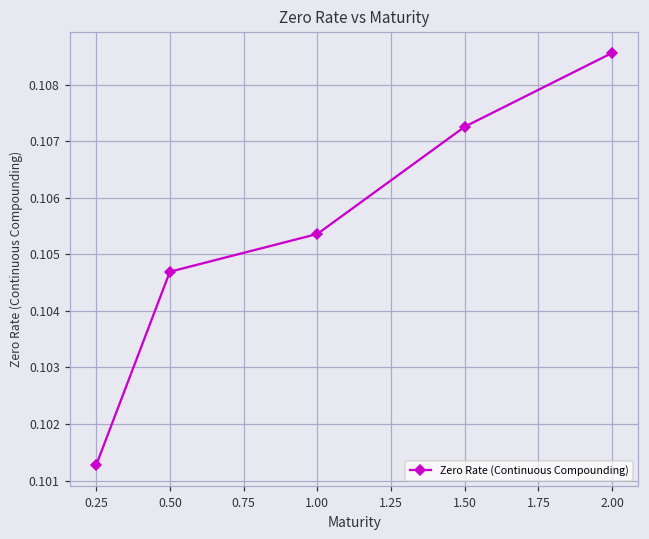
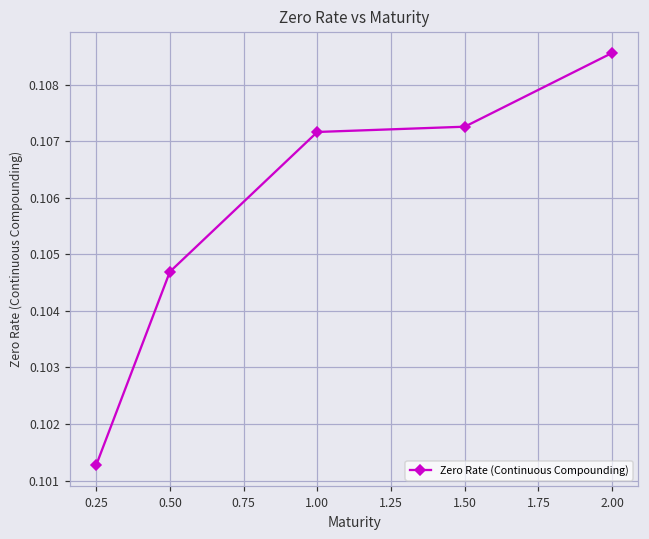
1.00: 0.1054 -> 0.1072
